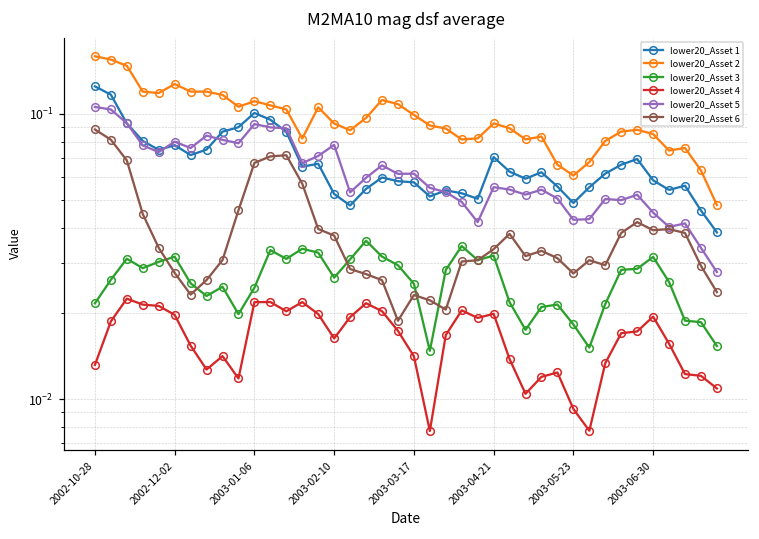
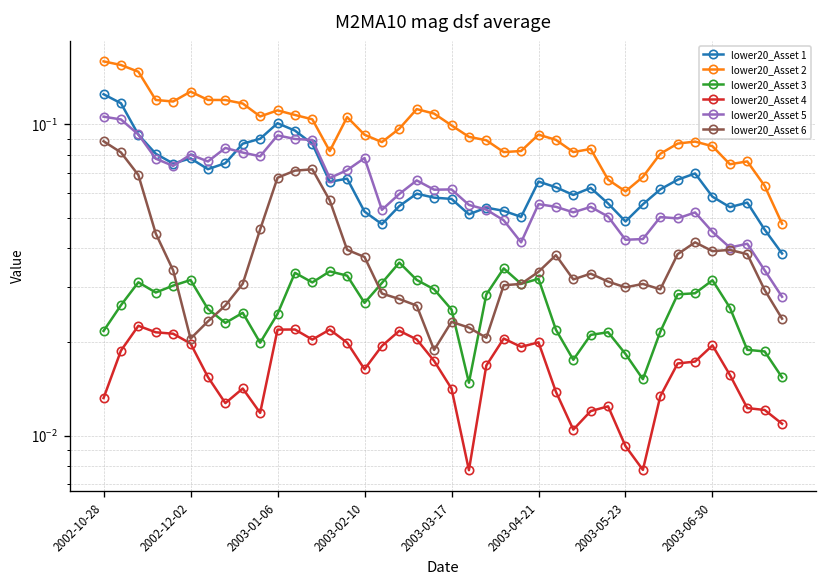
lower20_Asset 6, 2002-12-02: 0.028 -> 0.020
lower20_Asset 1, 2003-04-21: 0.071 -> 0.065
lower20_Asset 6, 2003-05-23: 0.028 -> 0.030
